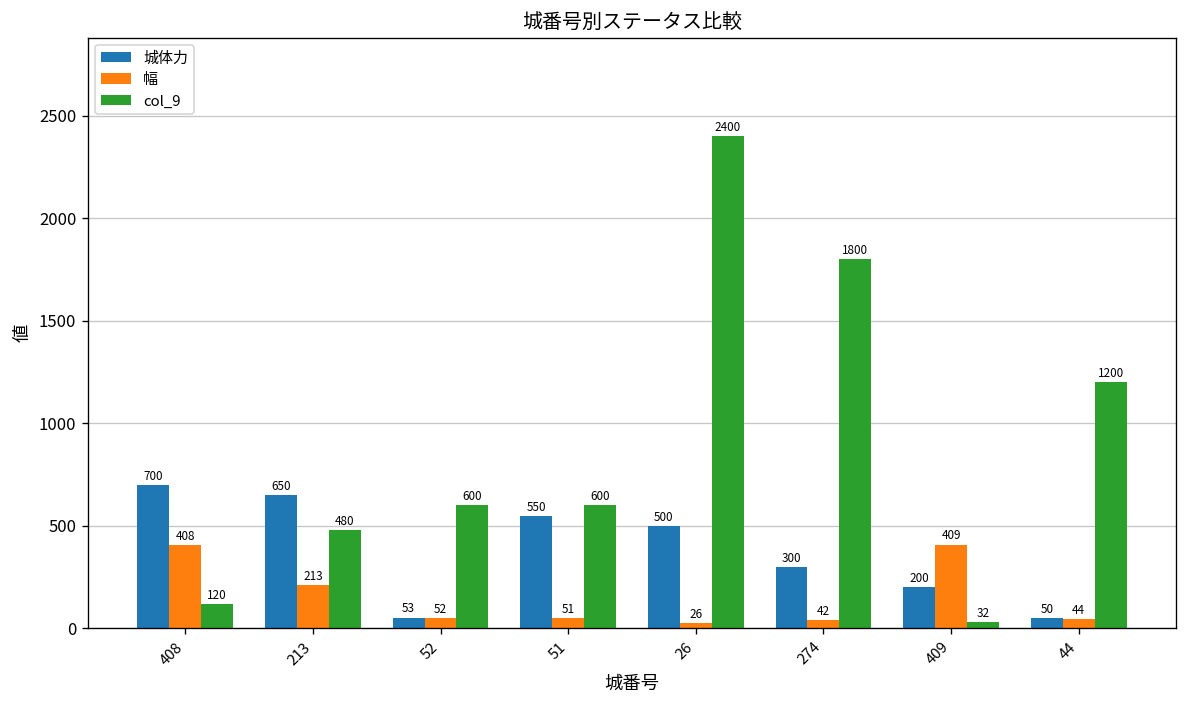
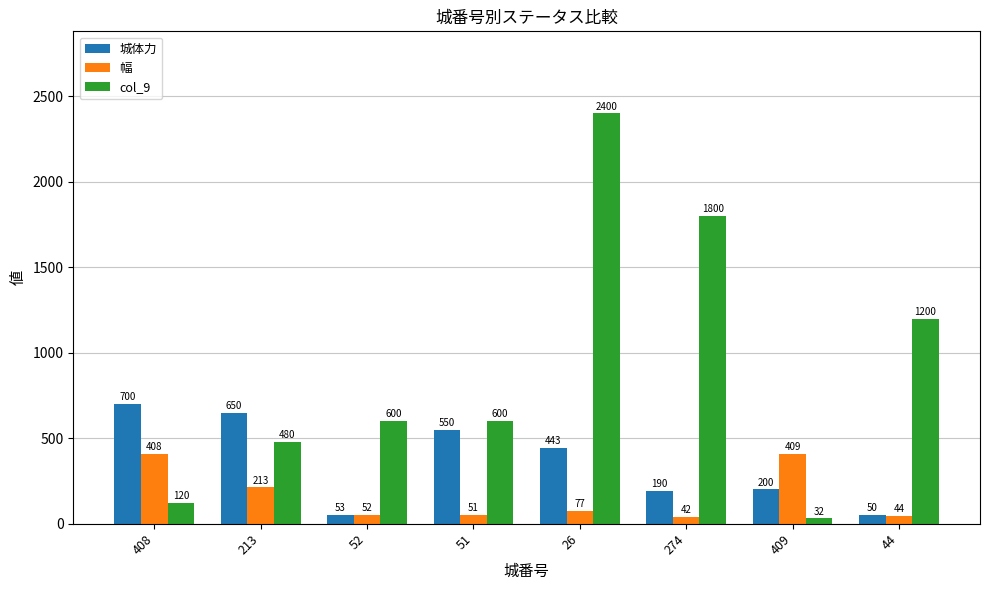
城体力, 26: 500 -> 443
幅, 26: 26 -> 77
城体力, 274: 300 -> 190
